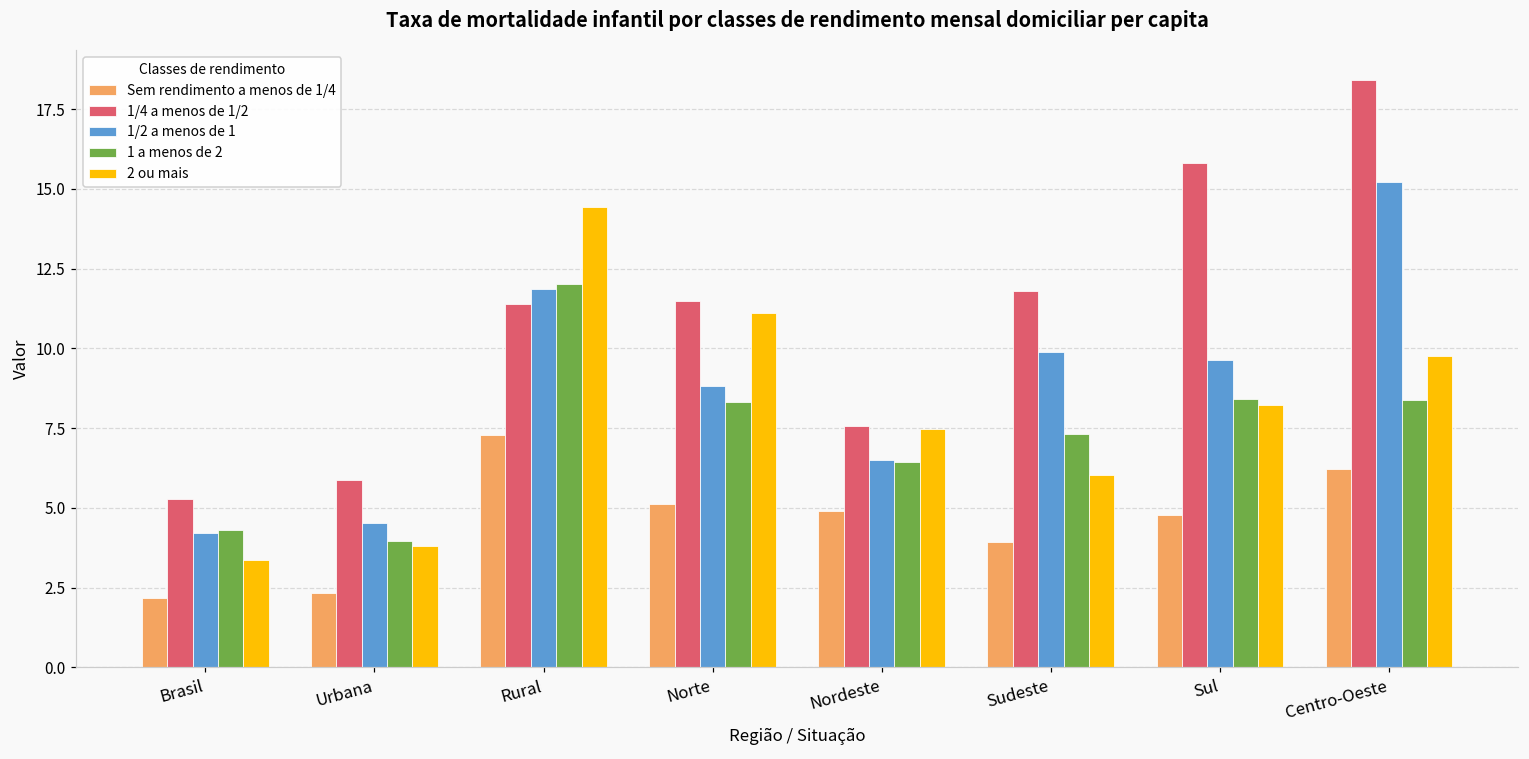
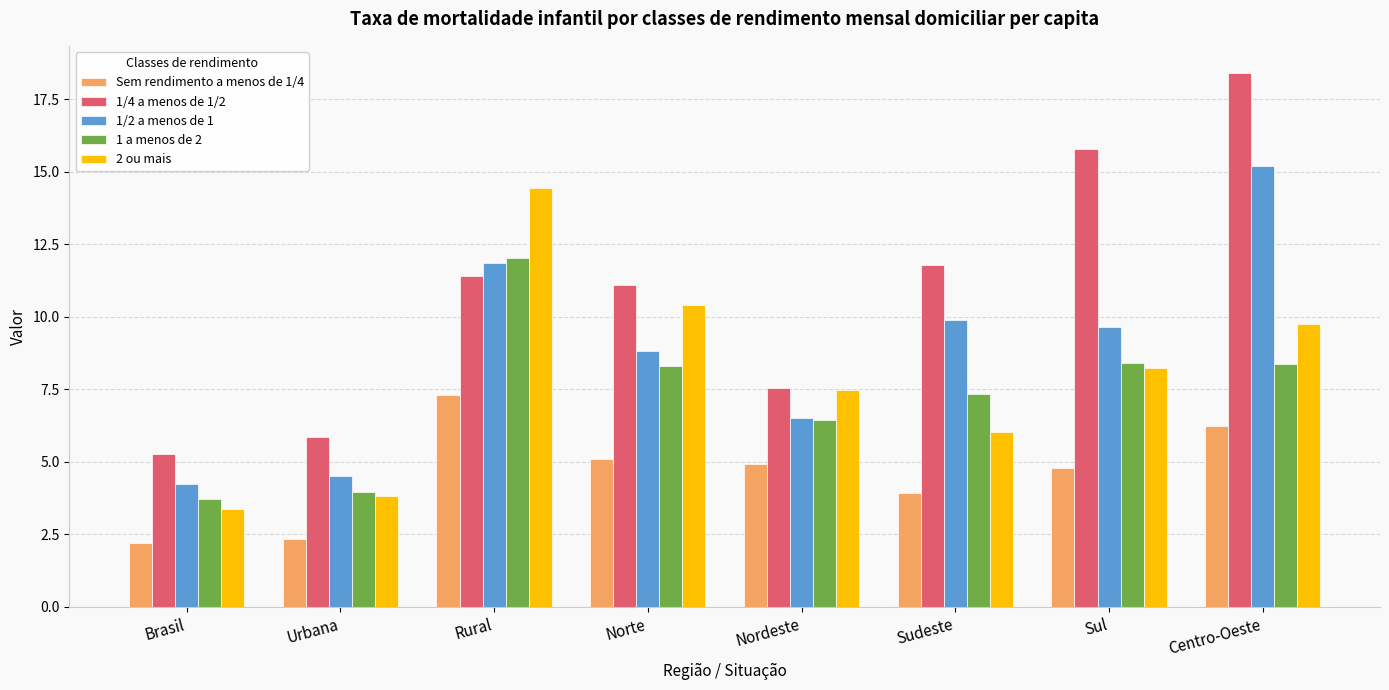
1 a menos de 2, Brasil: 4.3 -> 3.7
1/4 a menos de 1/2, Norte: 11.5 -> 11.1
2 ou mais, Norte: 11.1 -> 10.4
